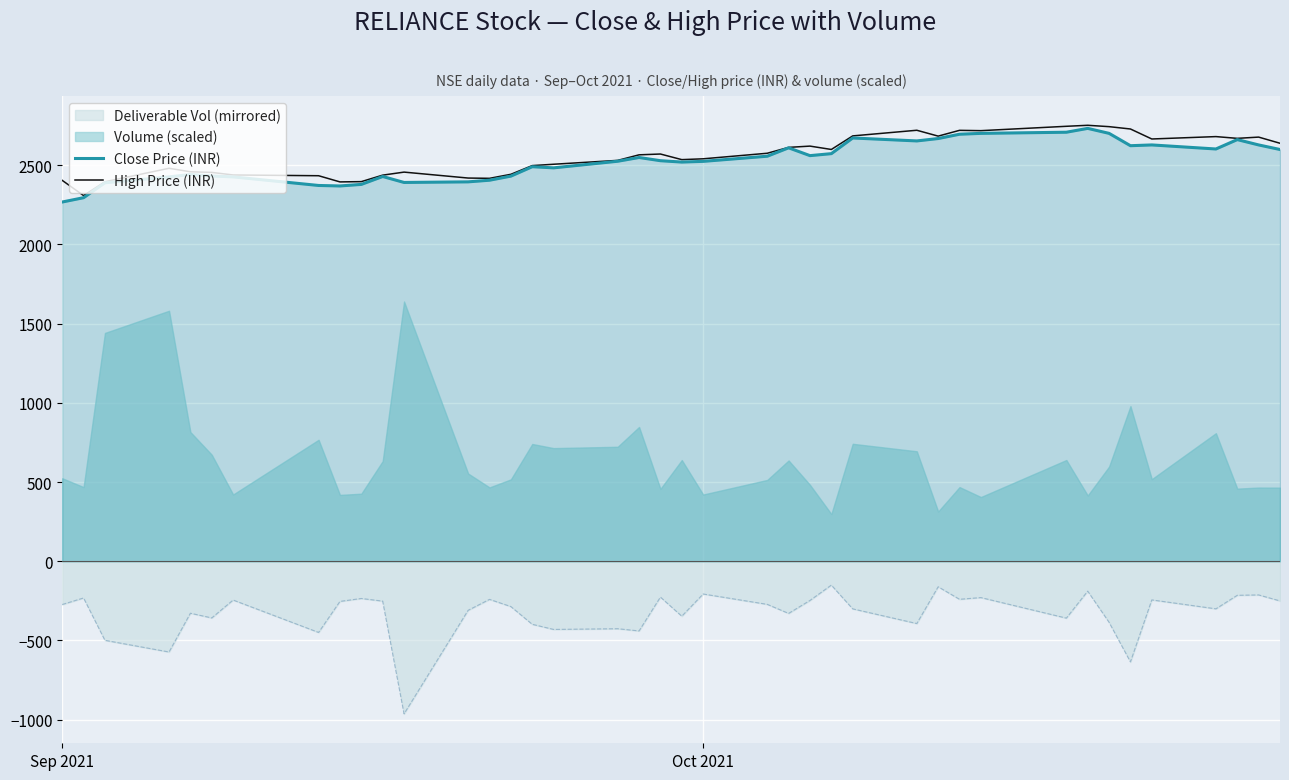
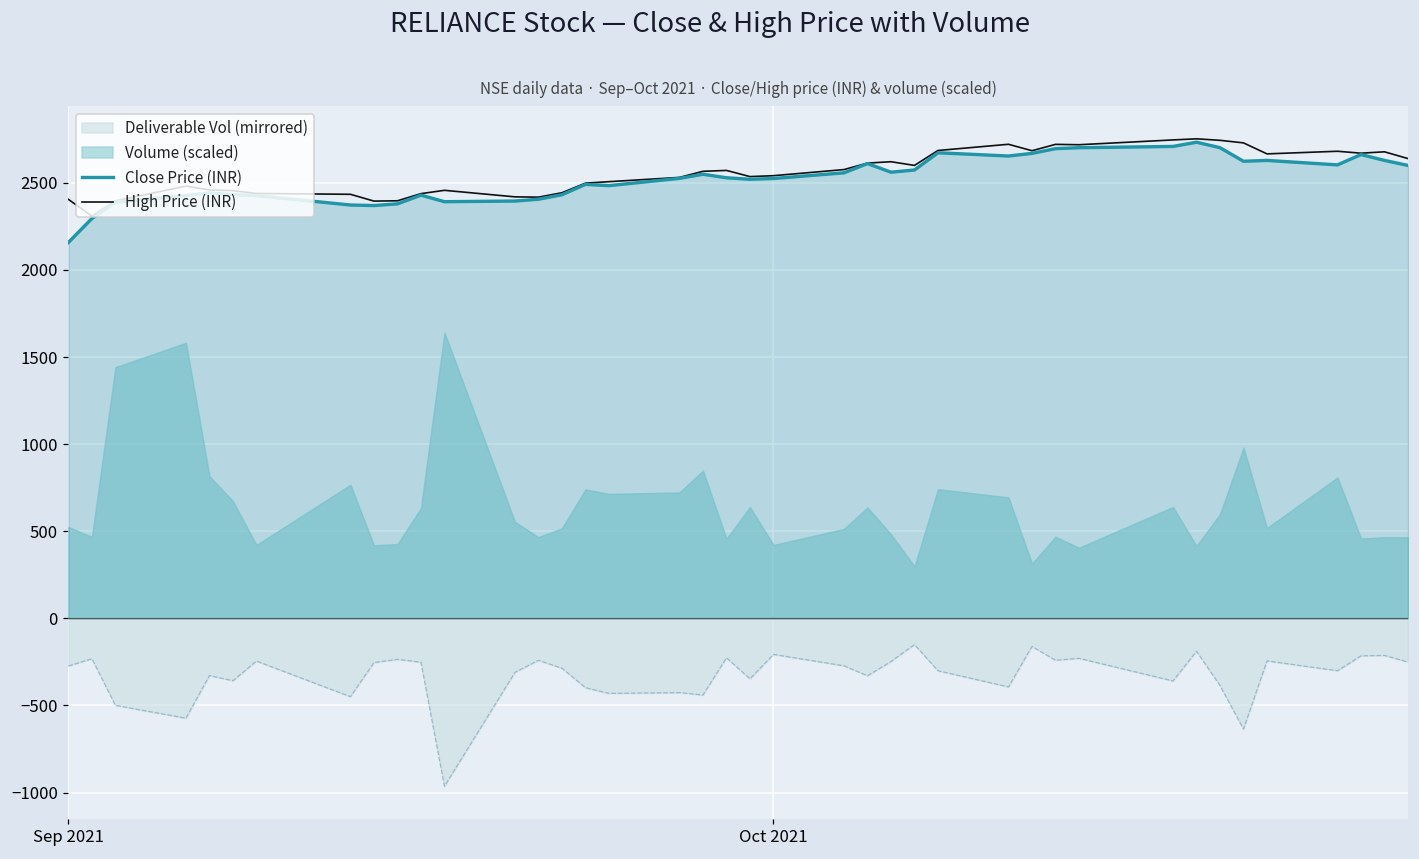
Close Price (INR), Sep 2021: 2270 -> 2160
